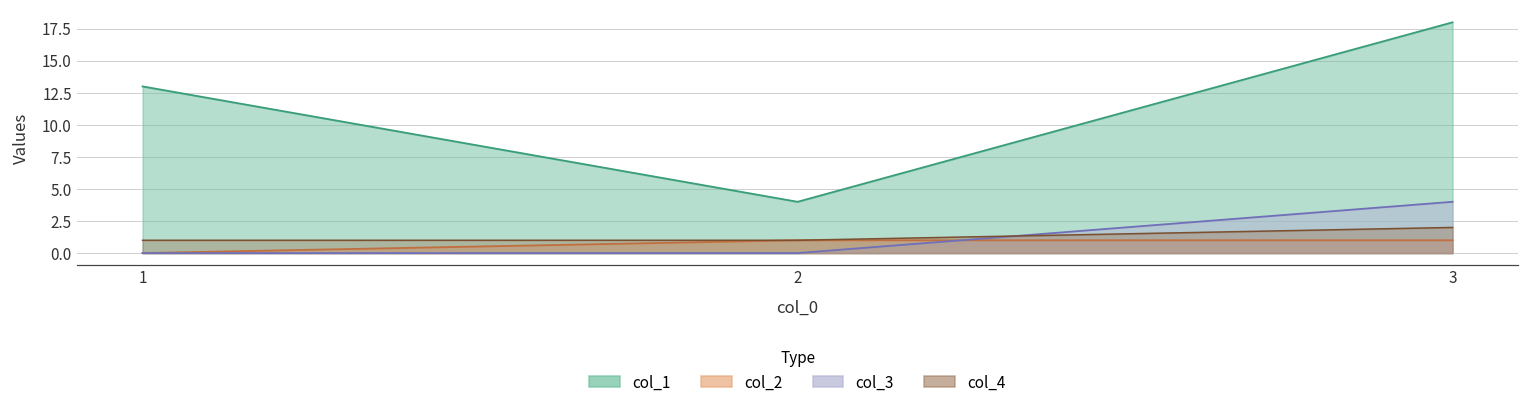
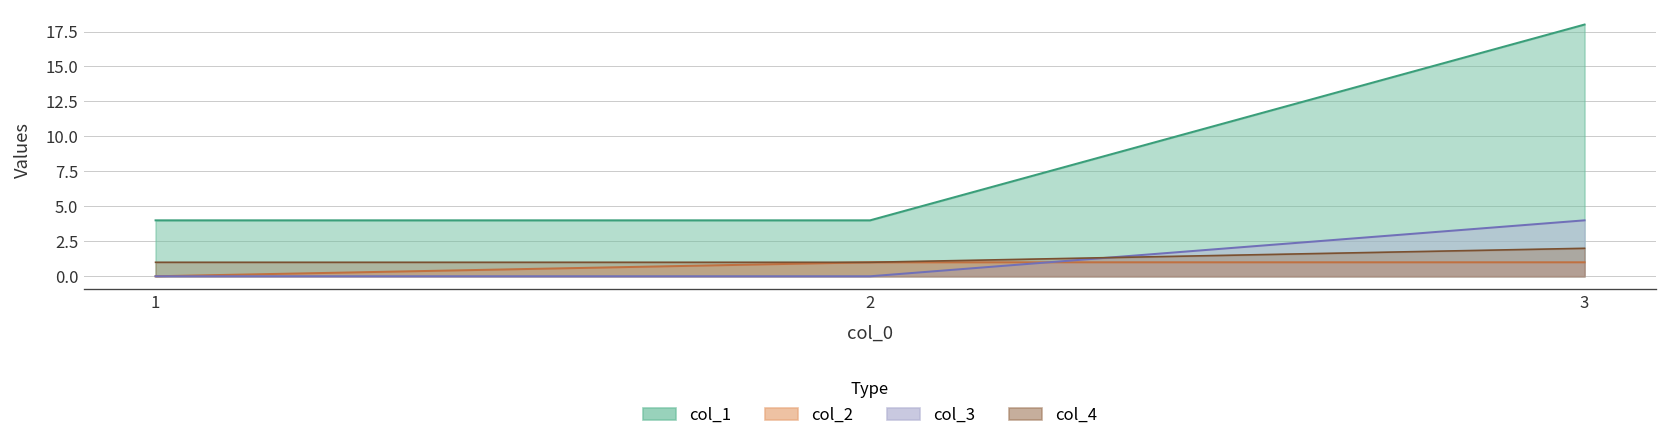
col_1, 1: 13 -> 4
